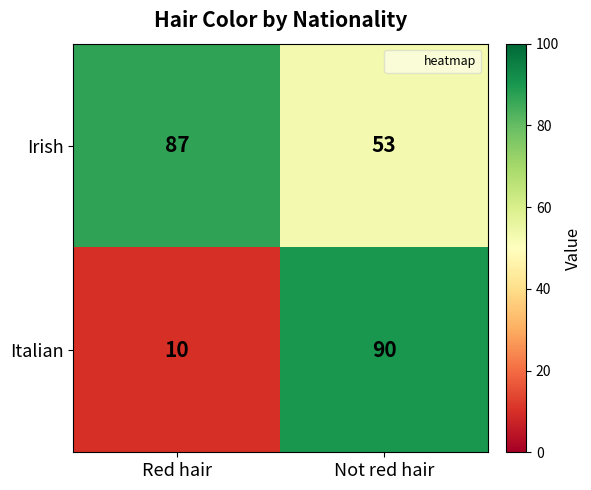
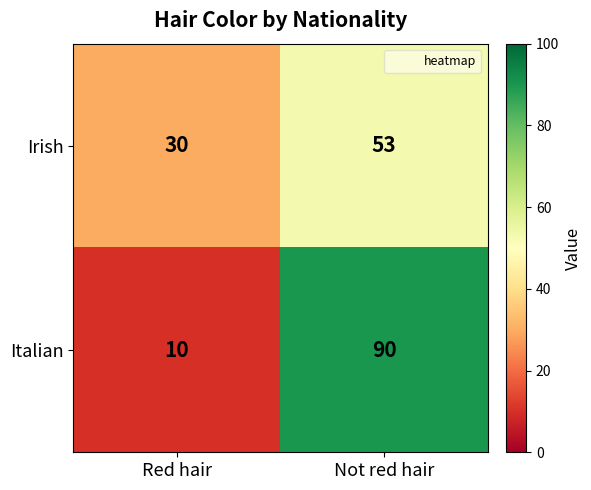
Irish, Red hair: 87 -> 30
